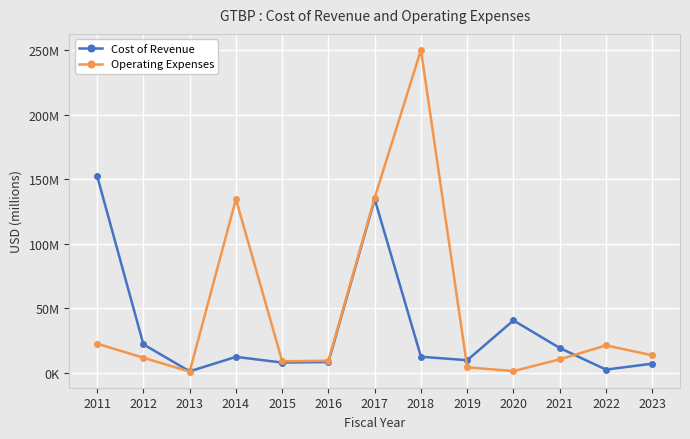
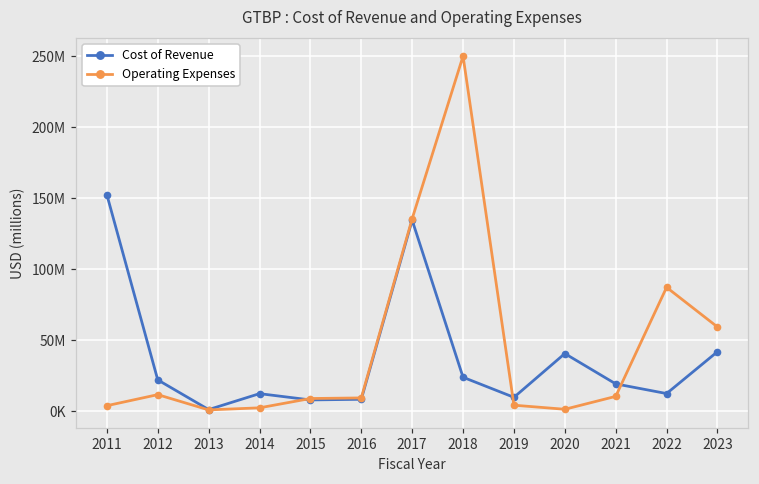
Operating Expenses, 2011: 23000000 -> 4000000
Operating Expenses, 2014: 135000000 -> 2000000
Cost of Revenue, 2018: 12000000 -> 24000000
Cost of Revenue, 2022: 3000000 -> 12000000
Operating Expenses, 2022: 21000000 -> 87000000
Cost of Revenue, 2023: 7000000 -> 42000000
Operating Expenses, 2023: 14000000 -> 59000000
